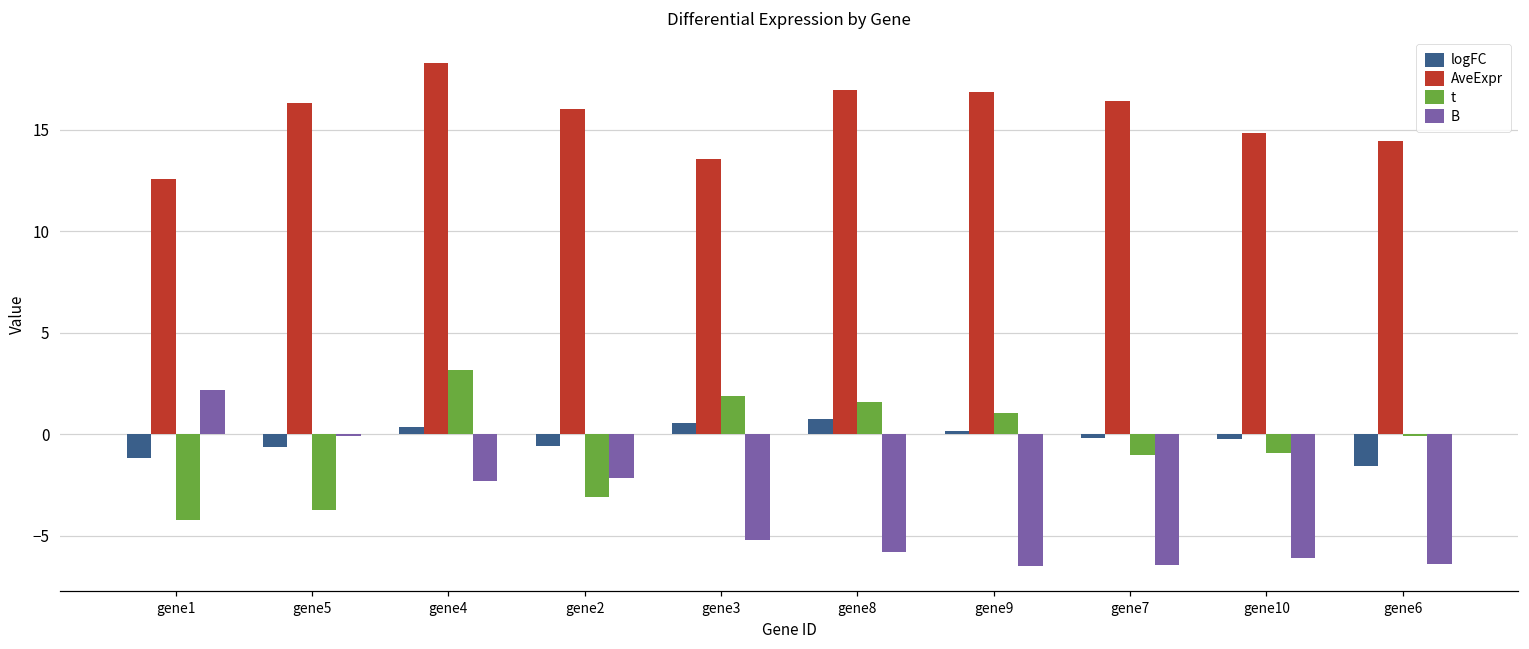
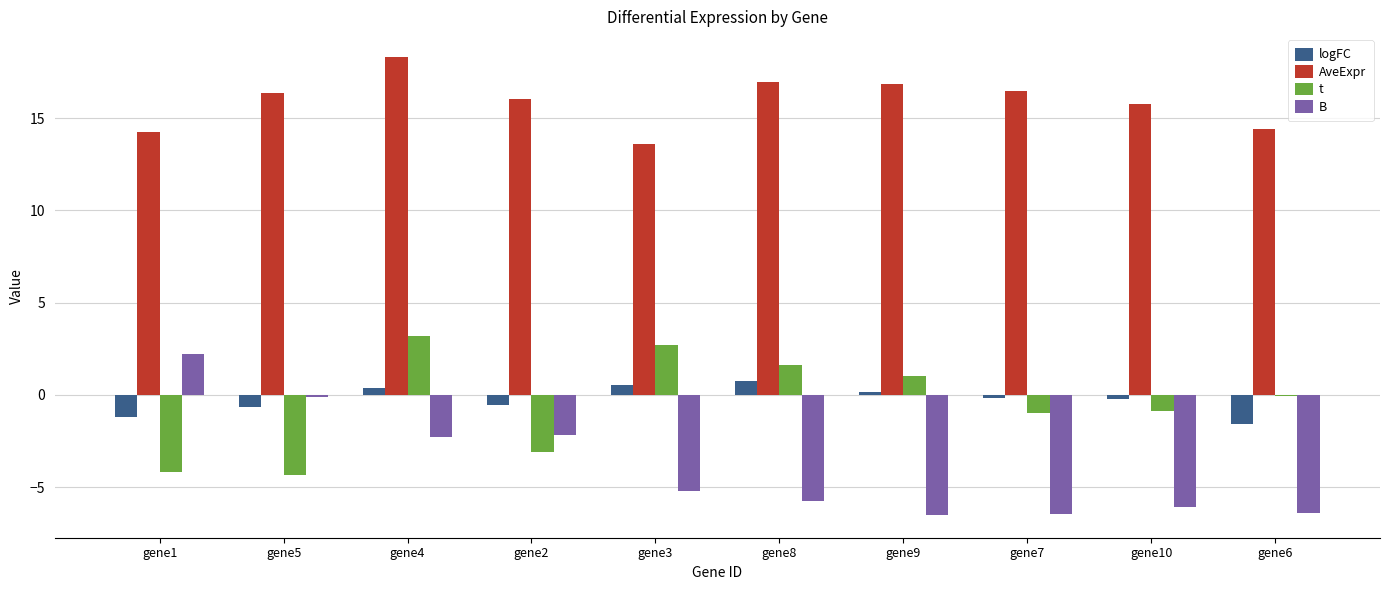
AveExpr, gene1: 12.6 -> 14.2
t, gene5: -3.7 -> -4.4
t, gene3: 1.9 -> 2.7
AveExpr, gene10: 14.8 -> 15.8
